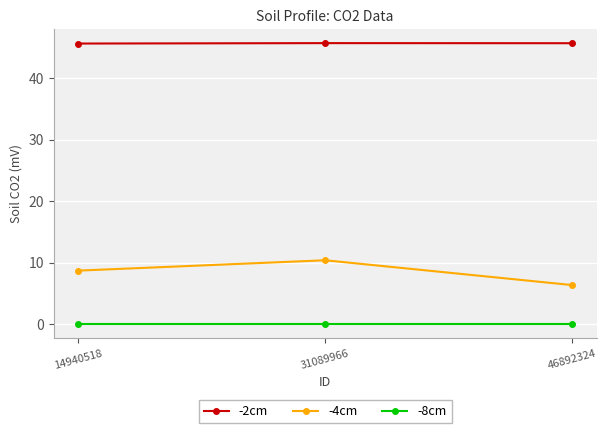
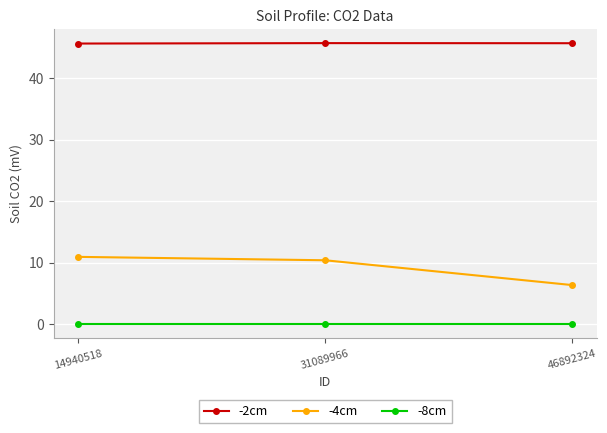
-4cm, 14940518: 9 -> 11
